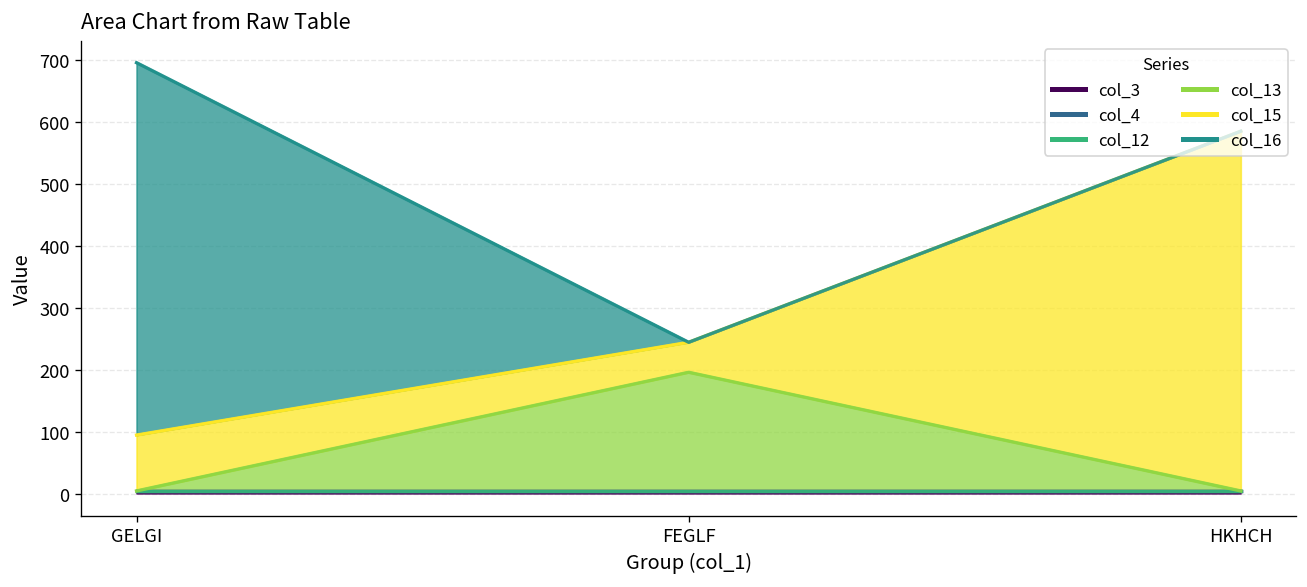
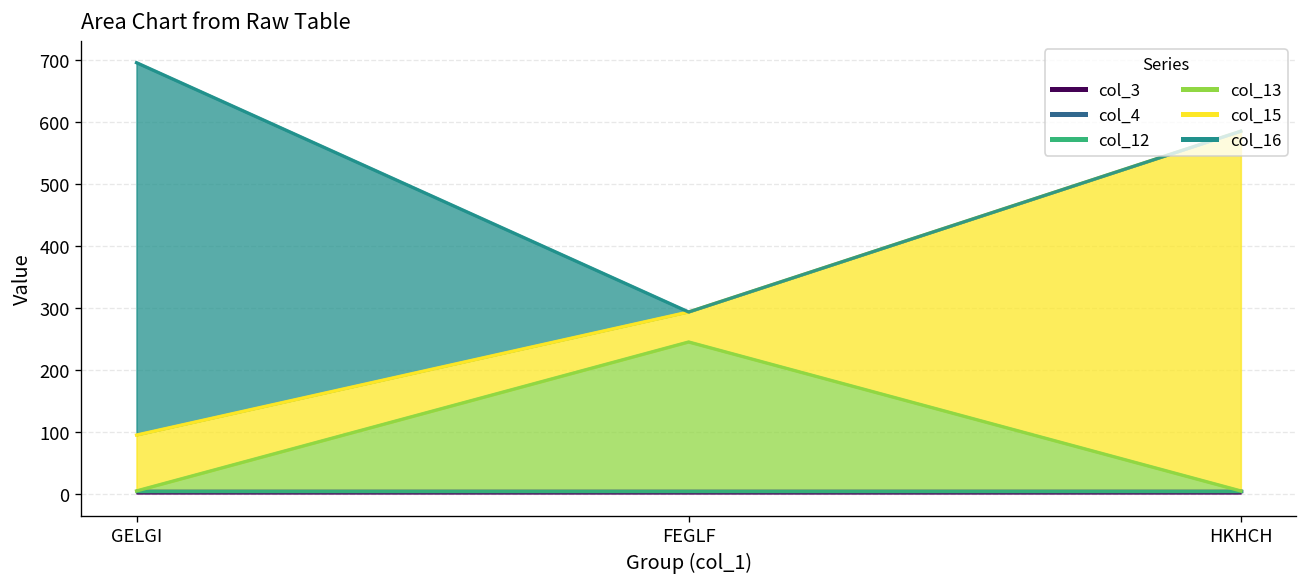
col_13, FEGLF: 190 -> 240
